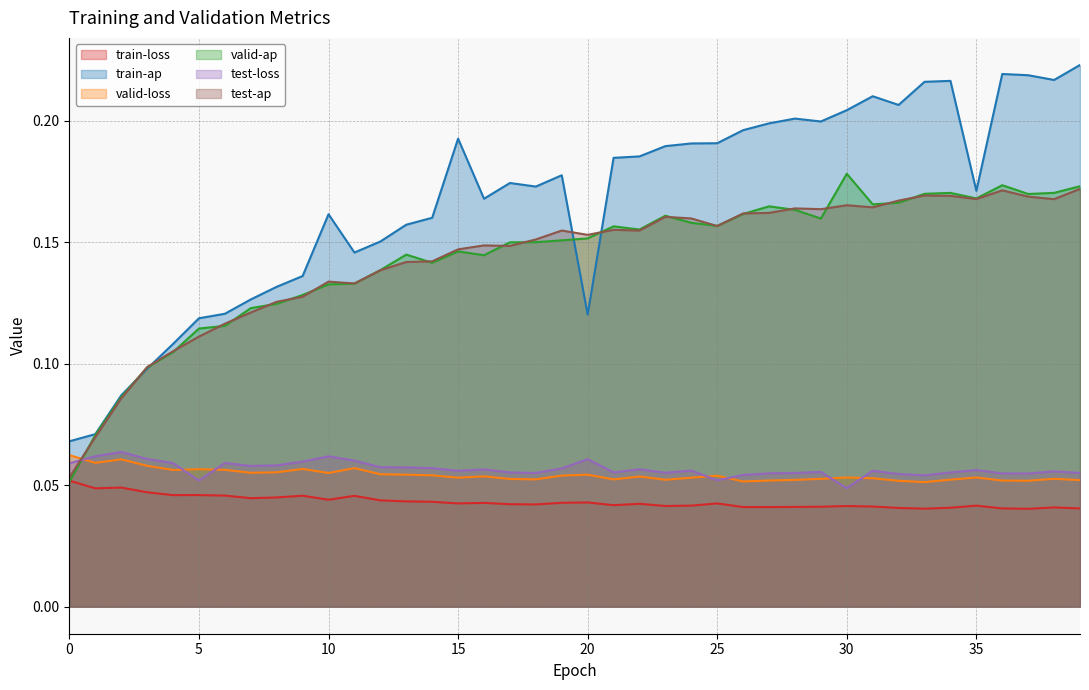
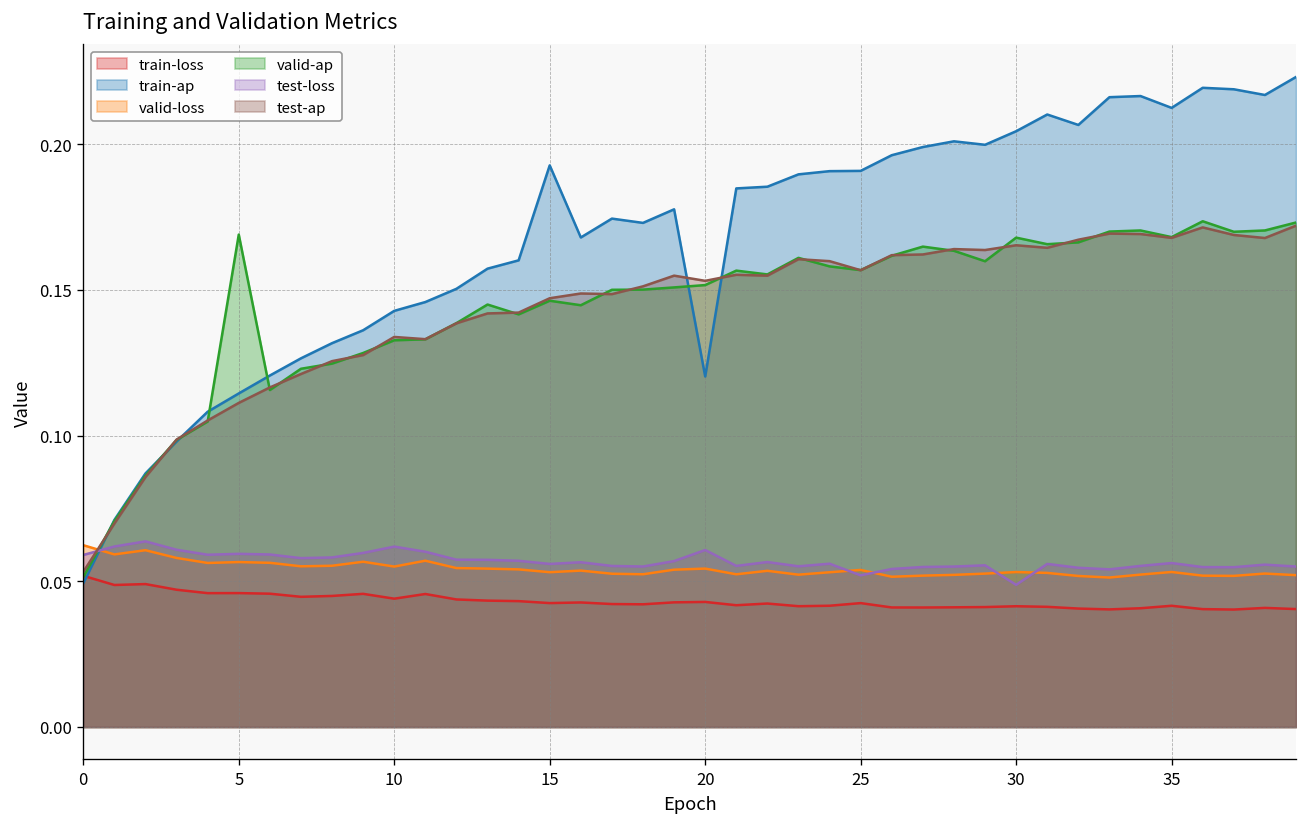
train-ap, 0: 0.068 -> 0.049
train-ap, 5: 0.119 -> 0.114
valid-ap, 5: 0.115 -> 0.169
test-loss, 5: 0.052 -> 0.059
train-ap, 10: 0.162 -> 0.143
valid-ap, 30: 0.178 -> 0.168
train-ap, 35: 0.171 -> 0.212
